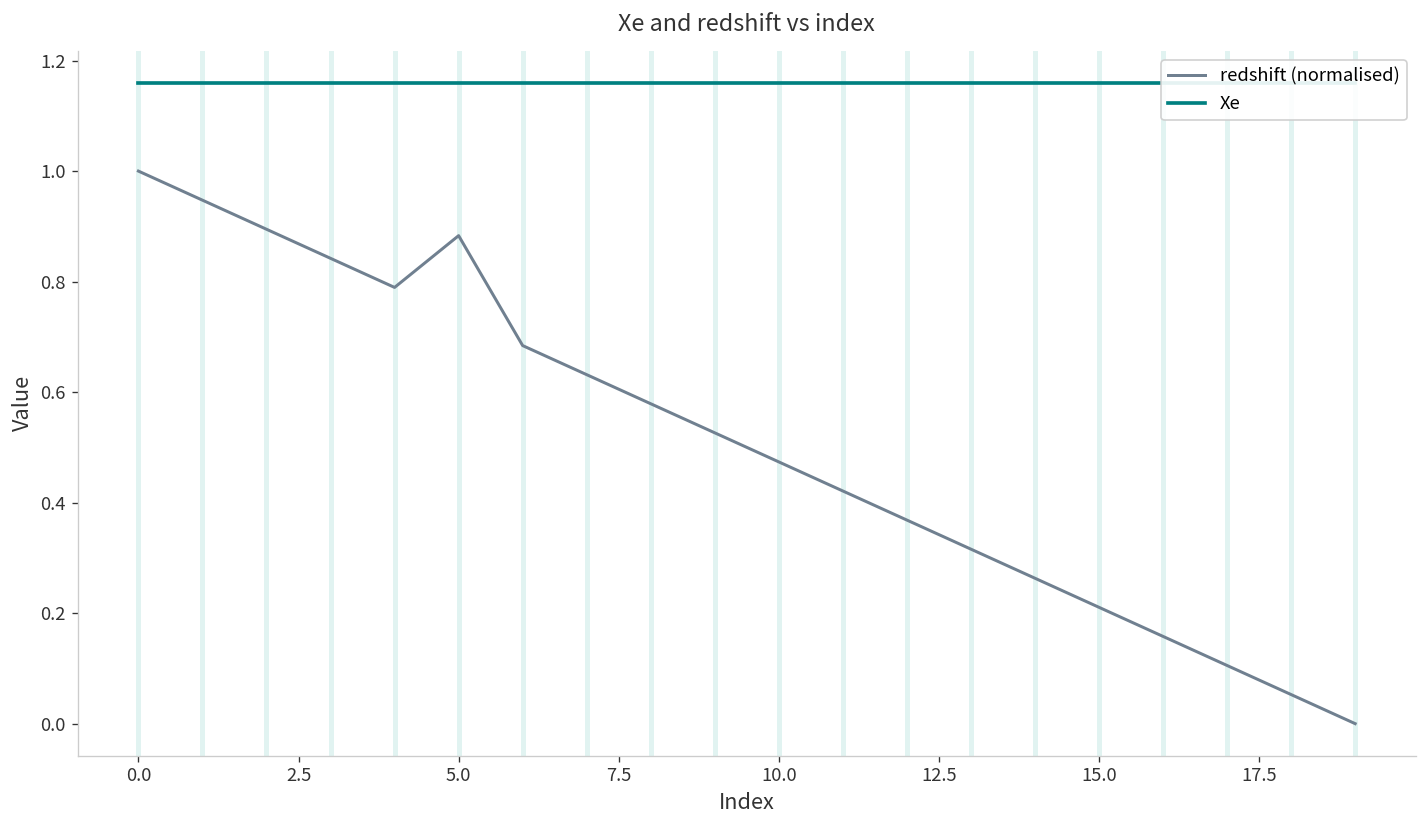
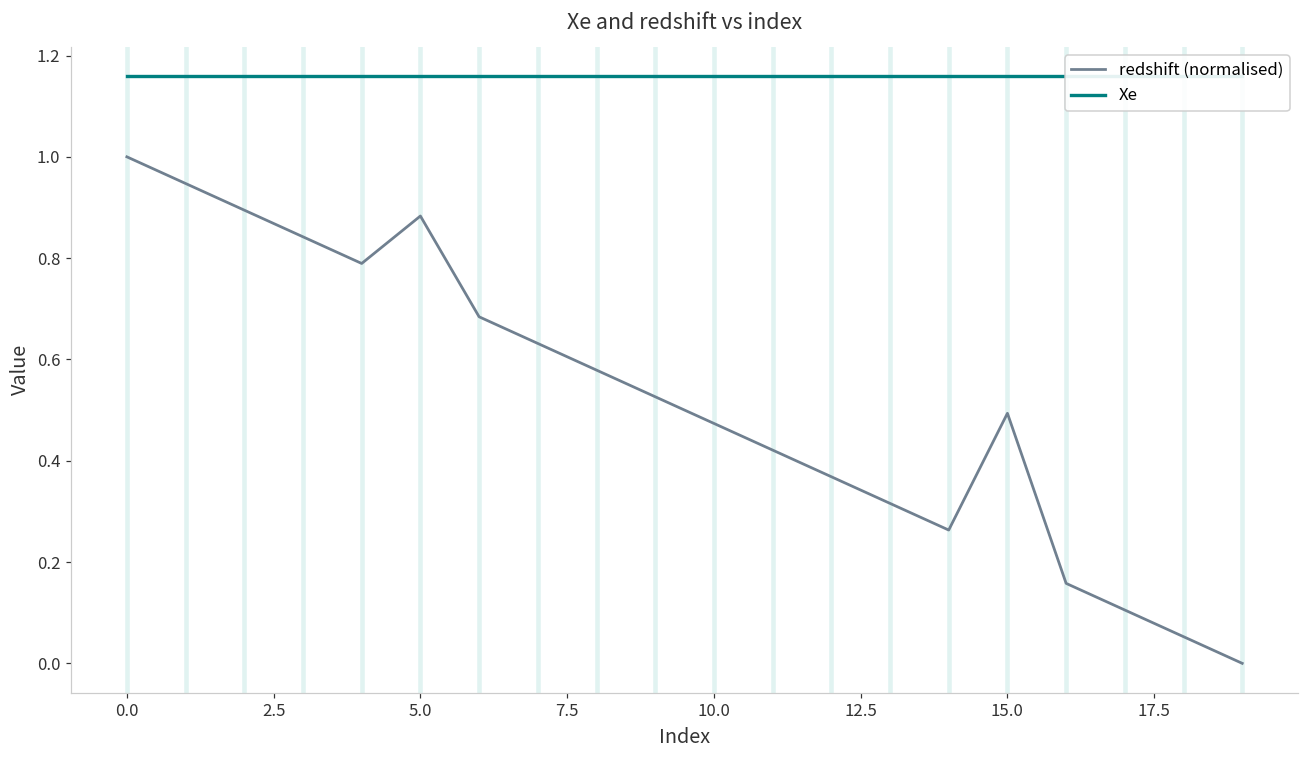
redshift (normalised), 15.0: 0.21 -> 0.49
